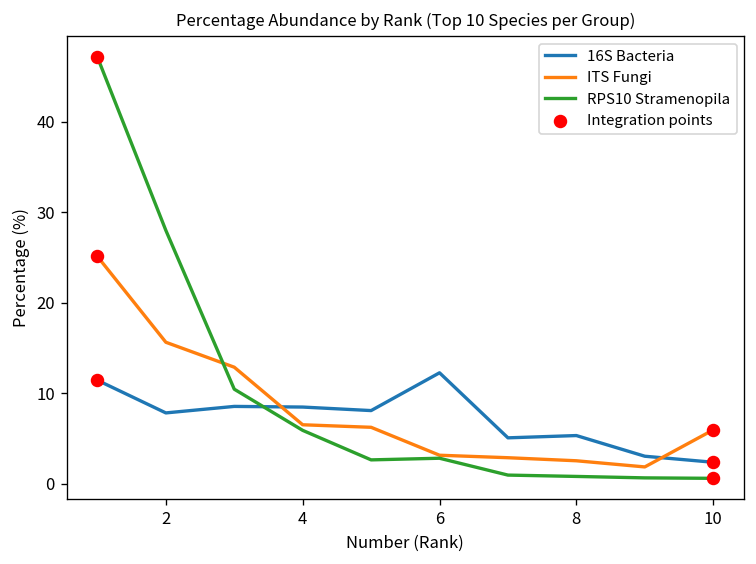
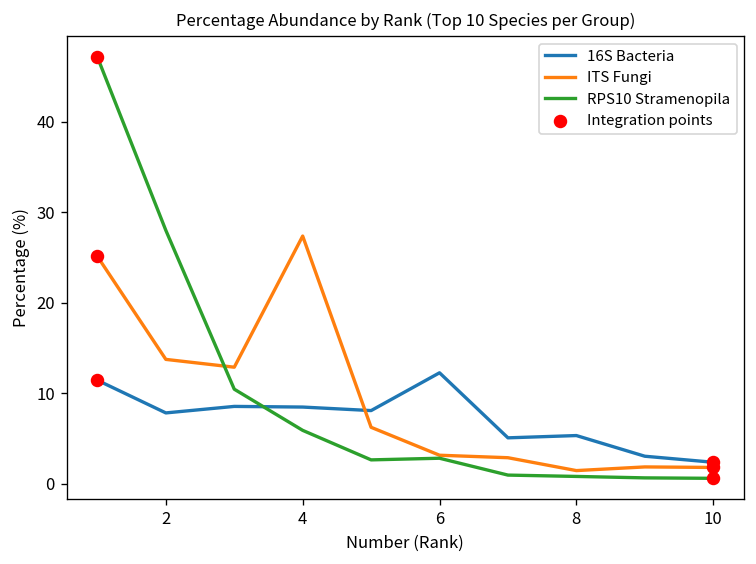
ITS Fungi, 2: 16 -> 14
ITS Fungi, 4: 7 -> 27
ITS Fungi, 8: 3 -> 1
ITS Fungi, 10: 6 -> 2
